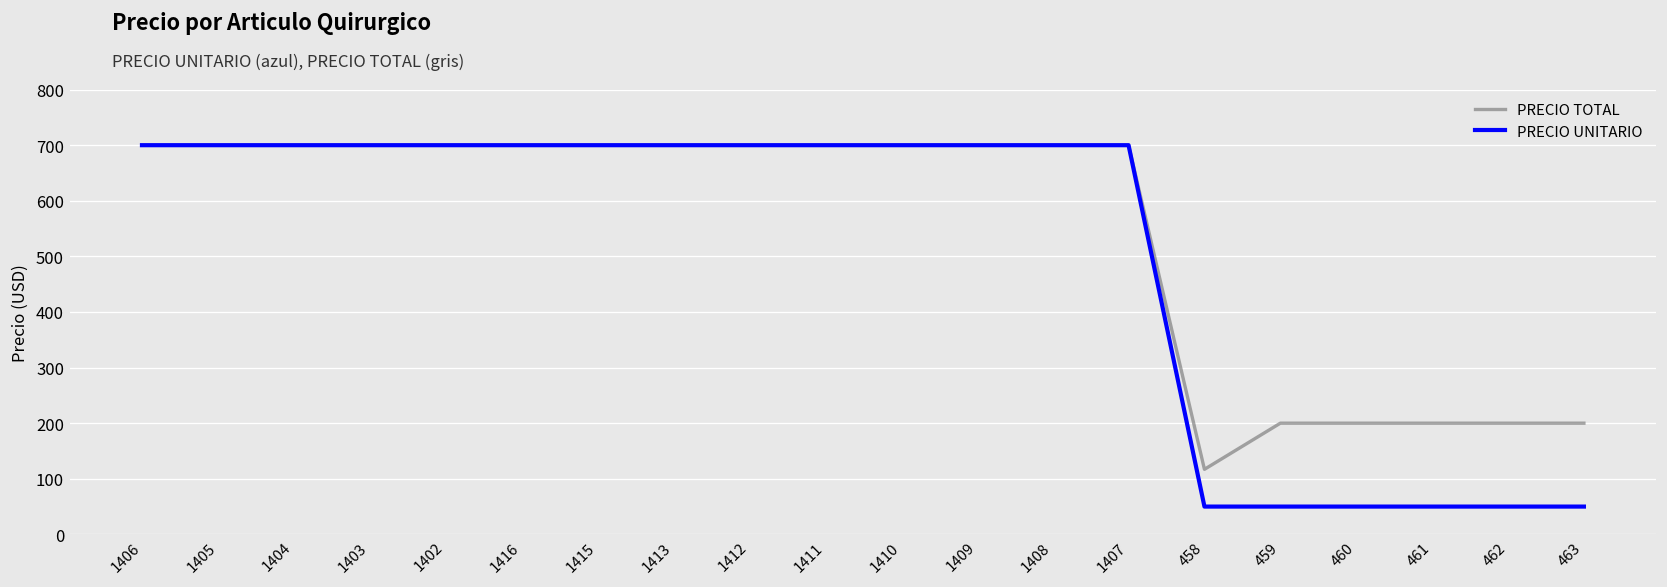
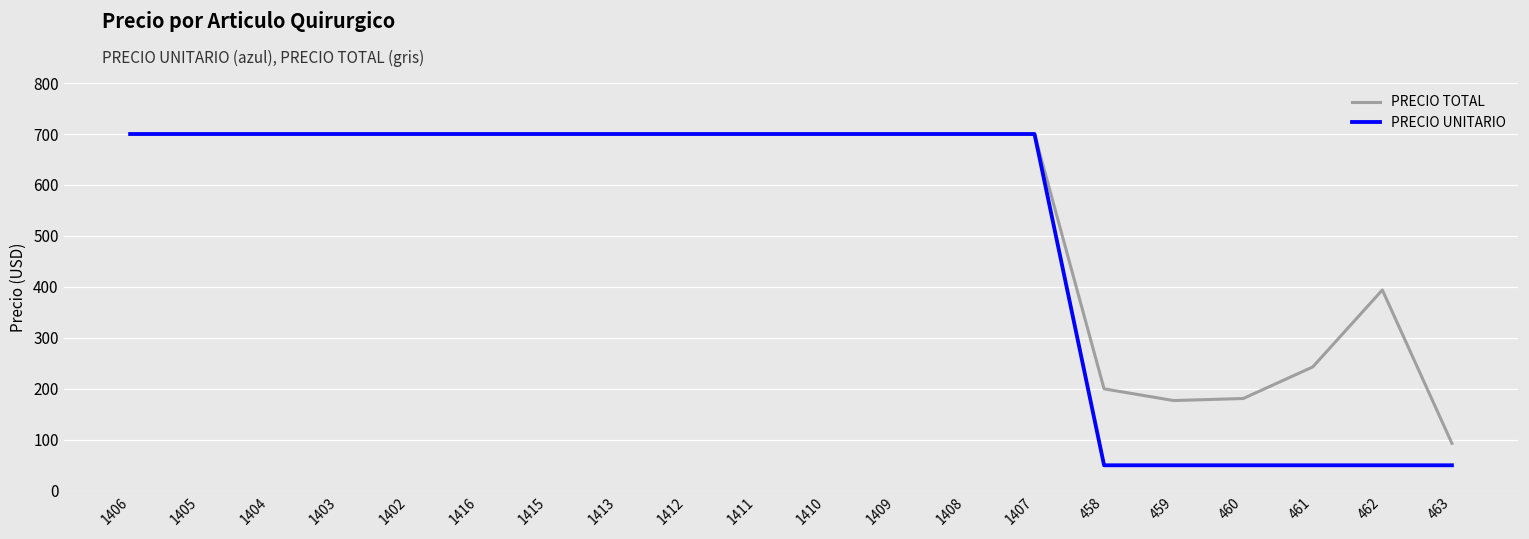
PRECIO TOTAL, 458: 120 -> 200
PRECIO TOTAL, 459: 200 -> 180
PRECIO TOTAL, 460: 200 -> 180
PRECIO TOTAL, 461: 200 -> 240
PRECIO TOTAL, 462: 200 -> 390
PRECIO TOTAL, 463: 200 -> 90
